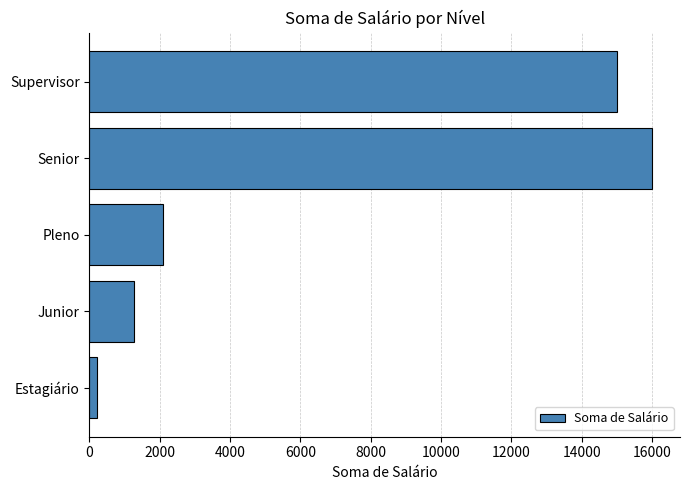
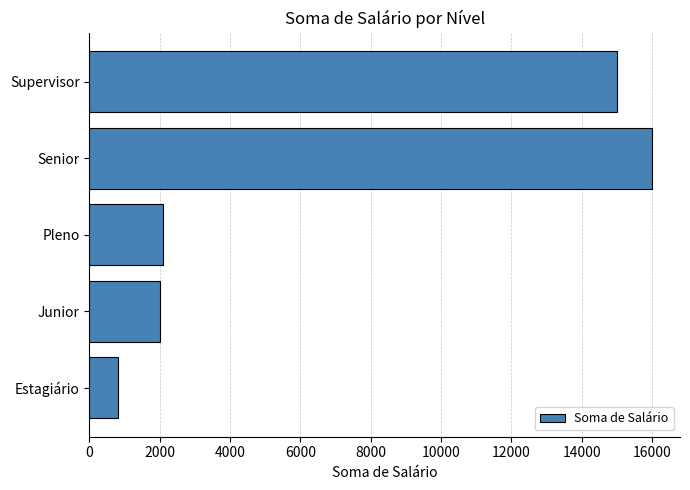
Junior: 1300 -> 2000
Estagiário: 200 -> 800
